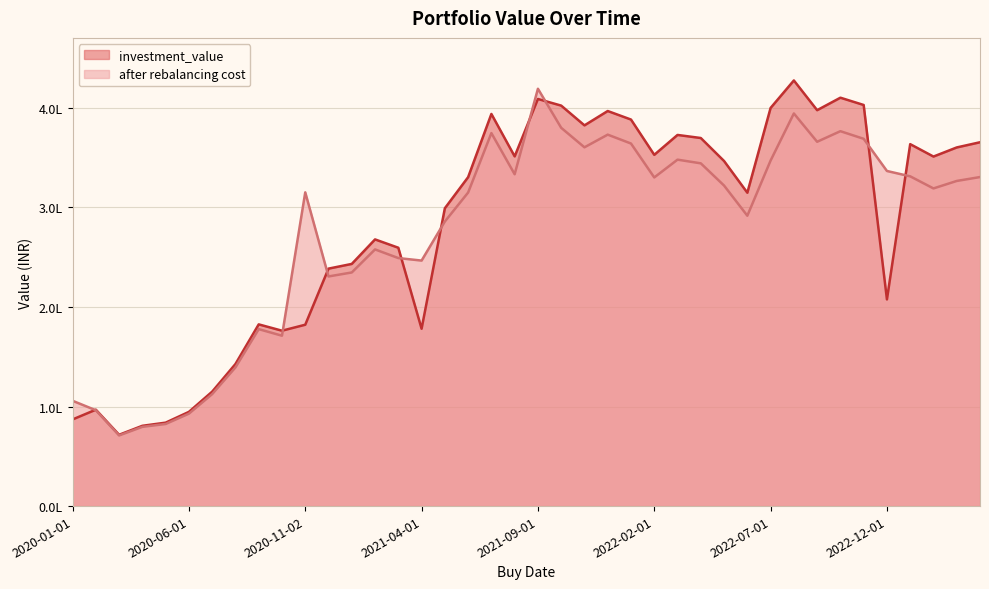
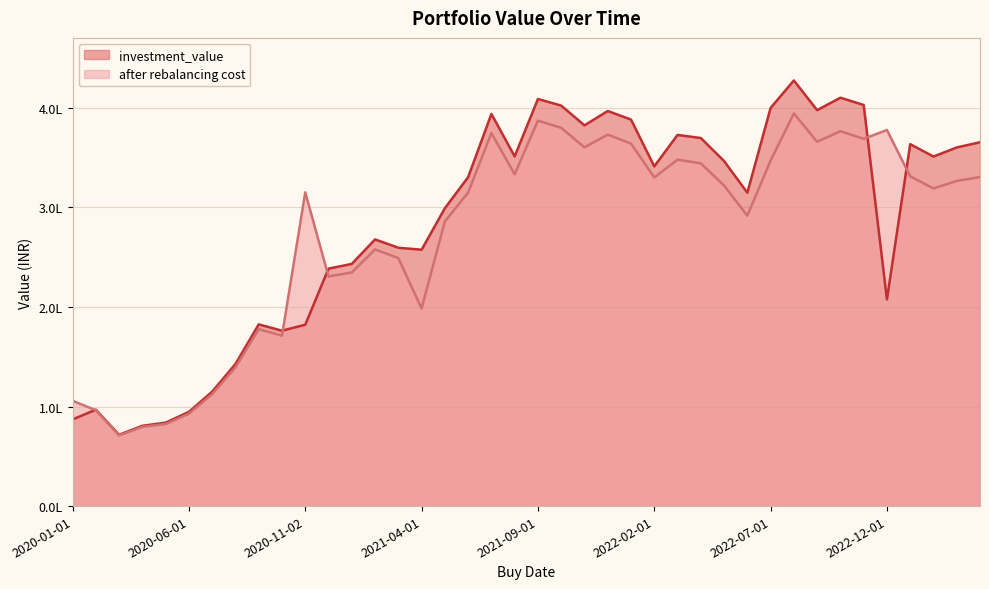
investment_value, 2021-04-01: 1.8L -> 2.6L
after rebalancing cost, 2021-04-01: 2.5L -> 2.0L
after rebalancing cost, 2021-09-01: 4.2L -> 3.9L
investment_value, 2022-02-01: 3.5L -> 3.4L
after rebalancing cost, 2022-12-01: 3.4L -> 3.8L
